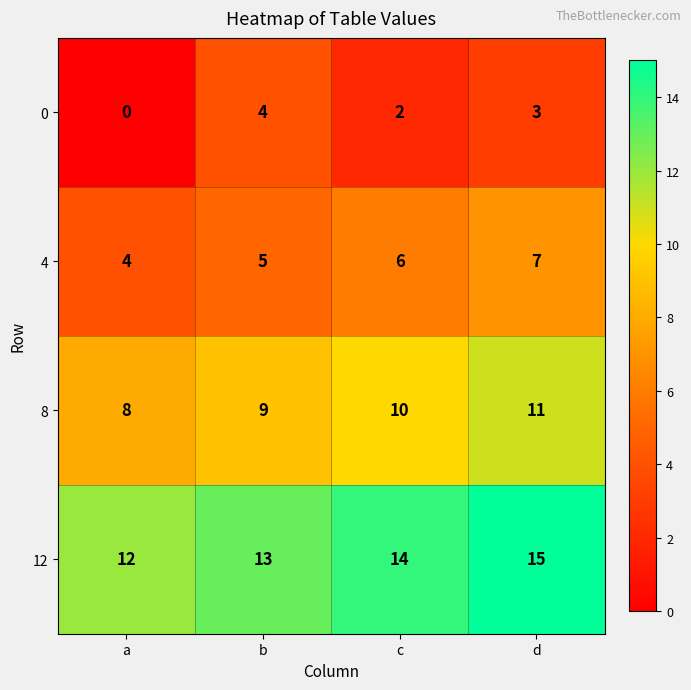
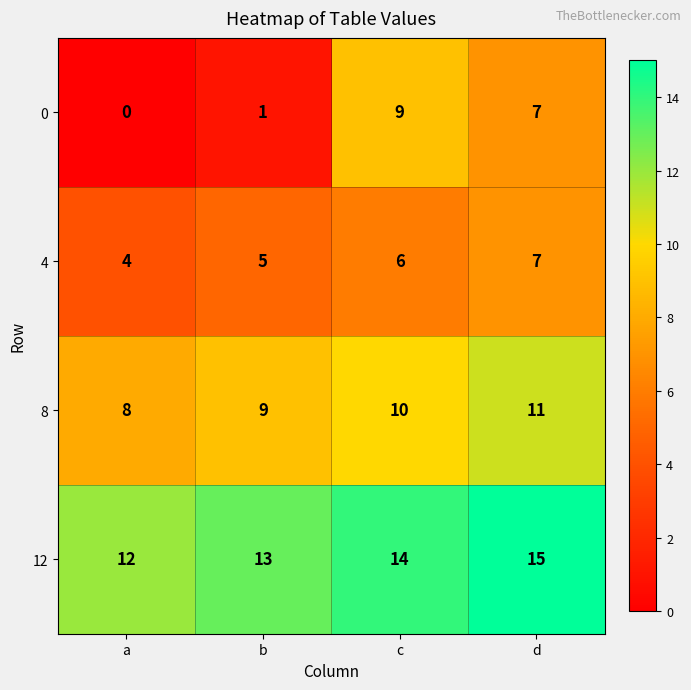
0, b: 4 -> 1
0, c: 2 -> 9
0, d: 3 -> 7
